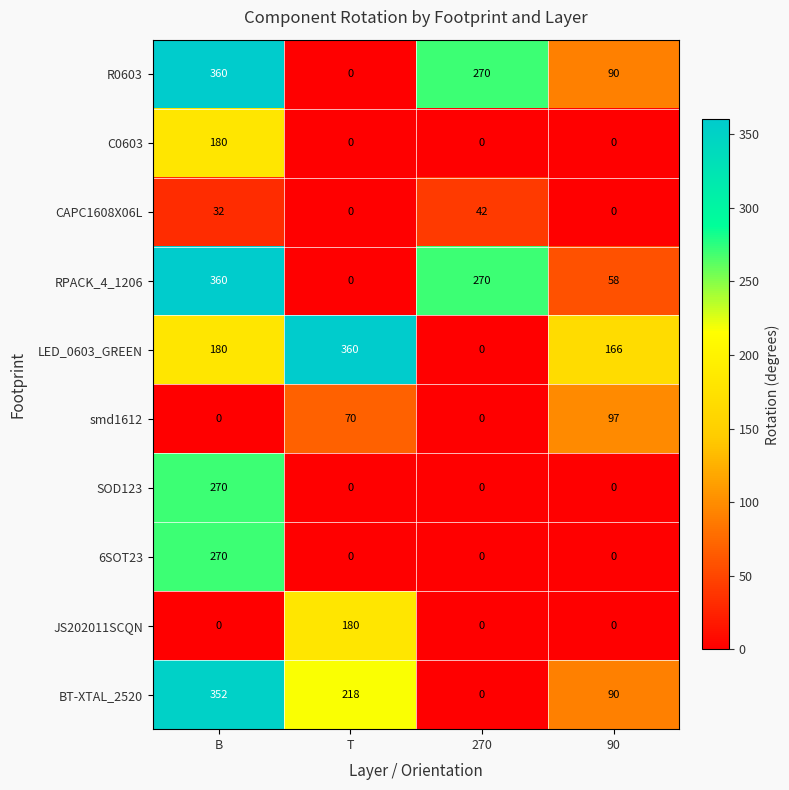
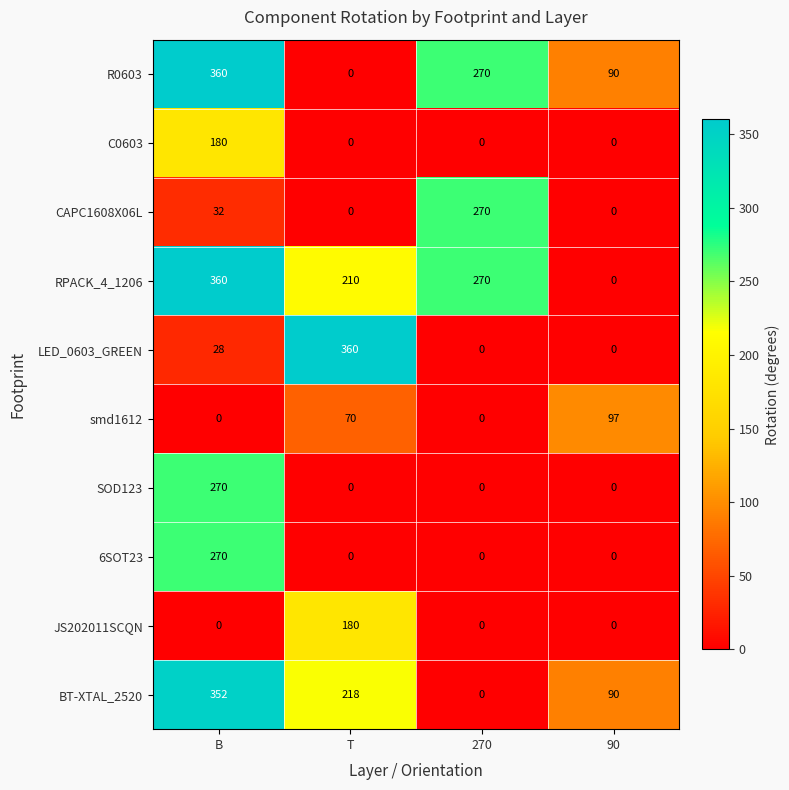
CAPC1608X06L, 270: 42 -> 270
RPACK_4_1206, T: 0 -> 210
RPACK_4_1206, 90: 58 -> 0
LED_0603_GREEN, B: 180 -> 28
LED_0603_GREEN, 90: 166 -> 0
